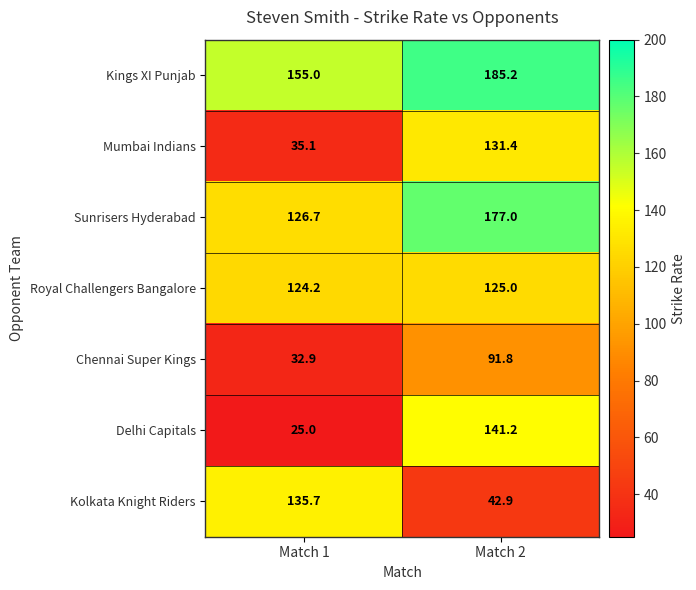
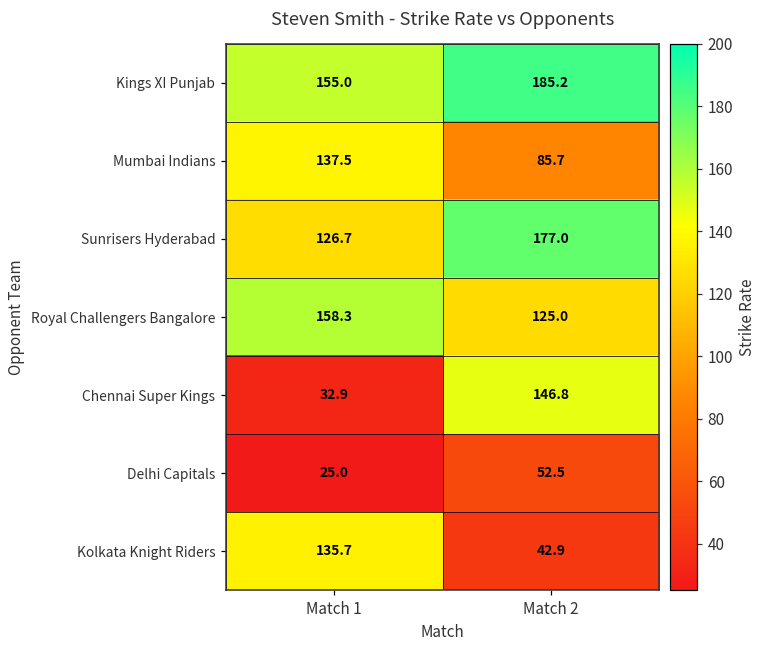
Mumbai Indians, Match 1: 35.1 -> 137.5
Mumbai Indians, Match 2: 131.4 -> 85.7
Royal Challengers Bangalore, Match 1: 124.2 -> 158.3
Chennai Super Kings, Match 2: 91.8 -> 146.8
Delhi Capitals, Match 2: 141.2 -> 52.5
